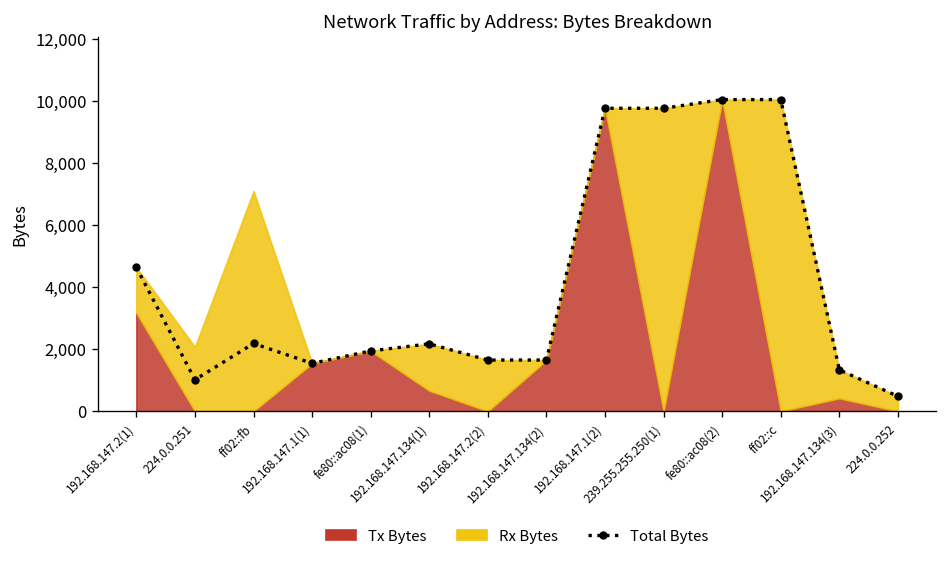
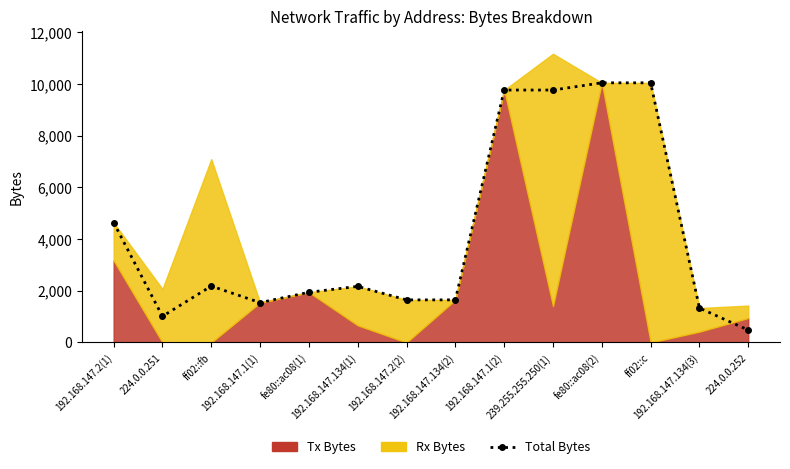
Tx Bytes, 239.255.255.250(1): 0 -> 1,400
Tx Bytes, 224.0.0.252: 0 -> 900
